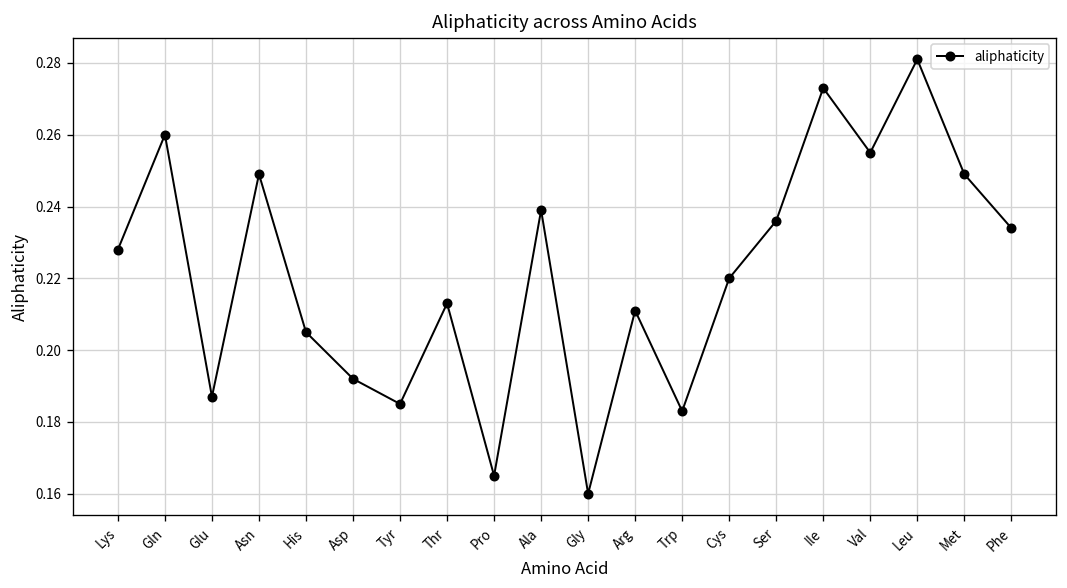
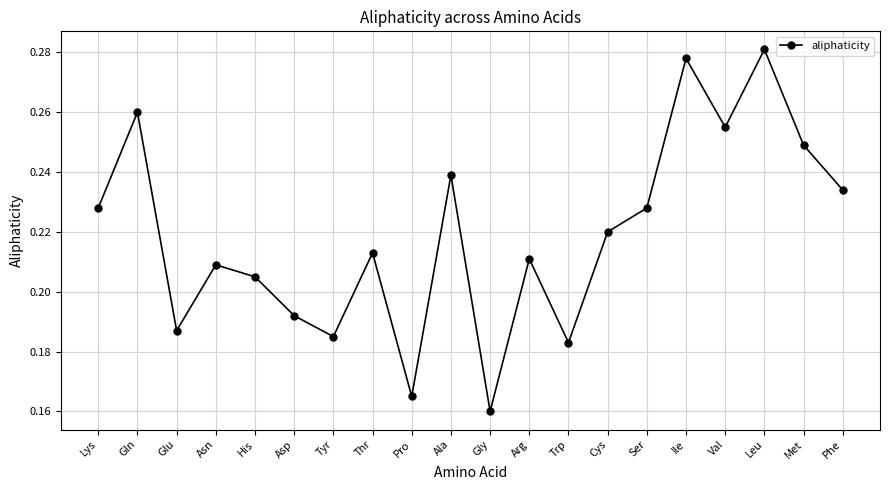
Asn: 0.249 -> 0.209
Ser: 0.236 -> 0.228
Ile: 0.273 -> 0.278
